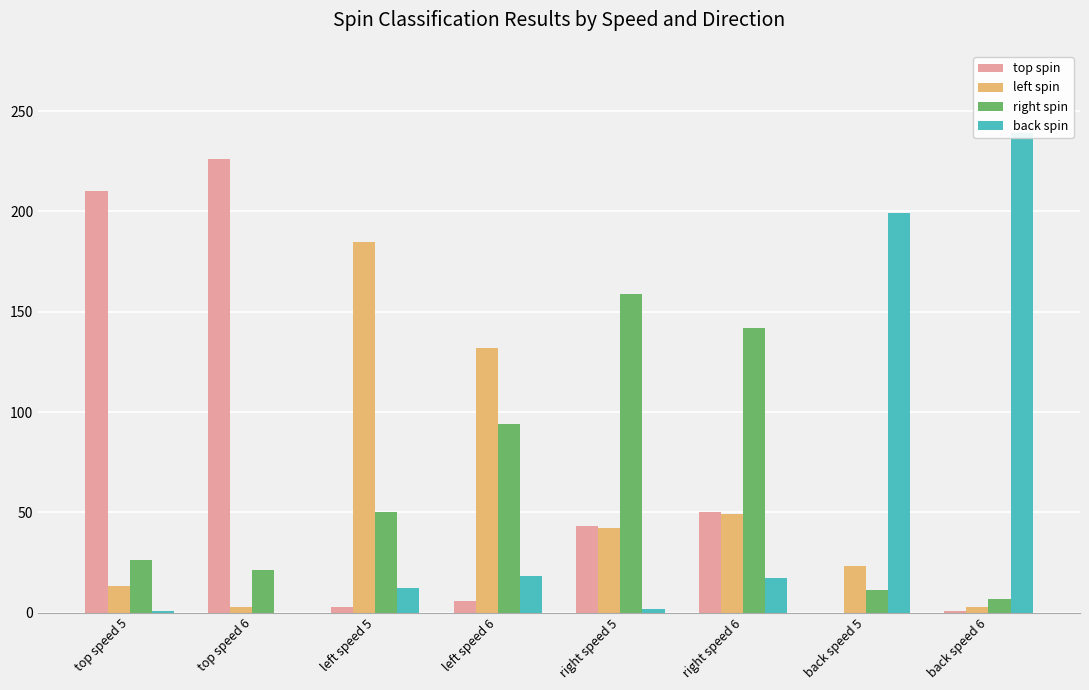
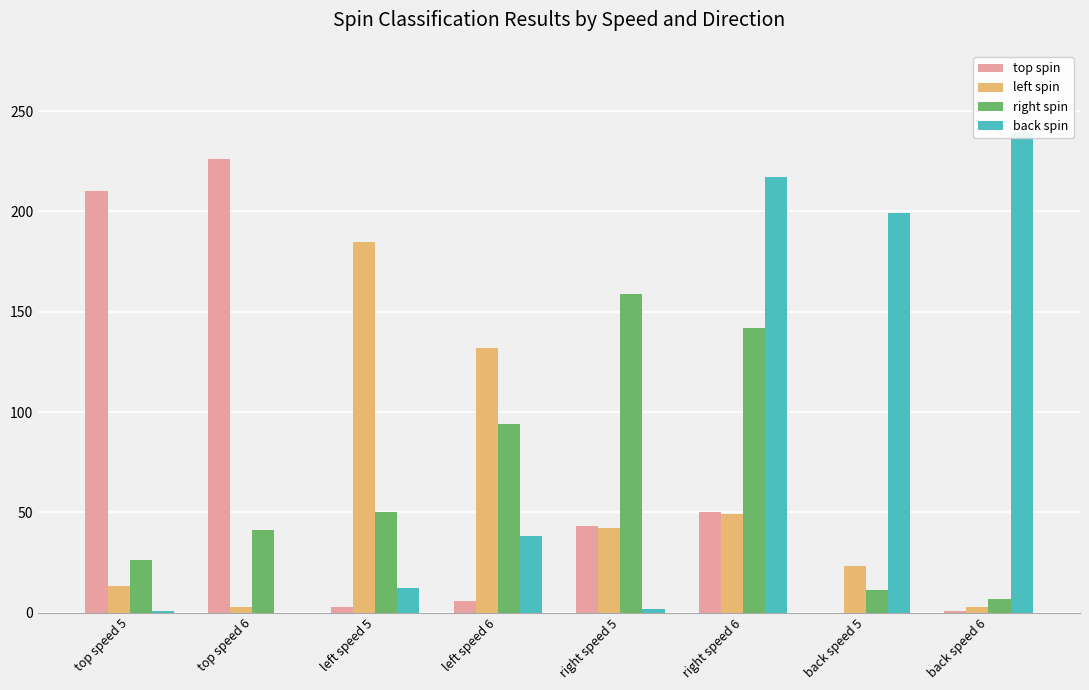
right spin, top speed 6: 21 -> 41
back spin, left speed 6: 18 -> 38
back spin, right speed 6: 17 -> 217
